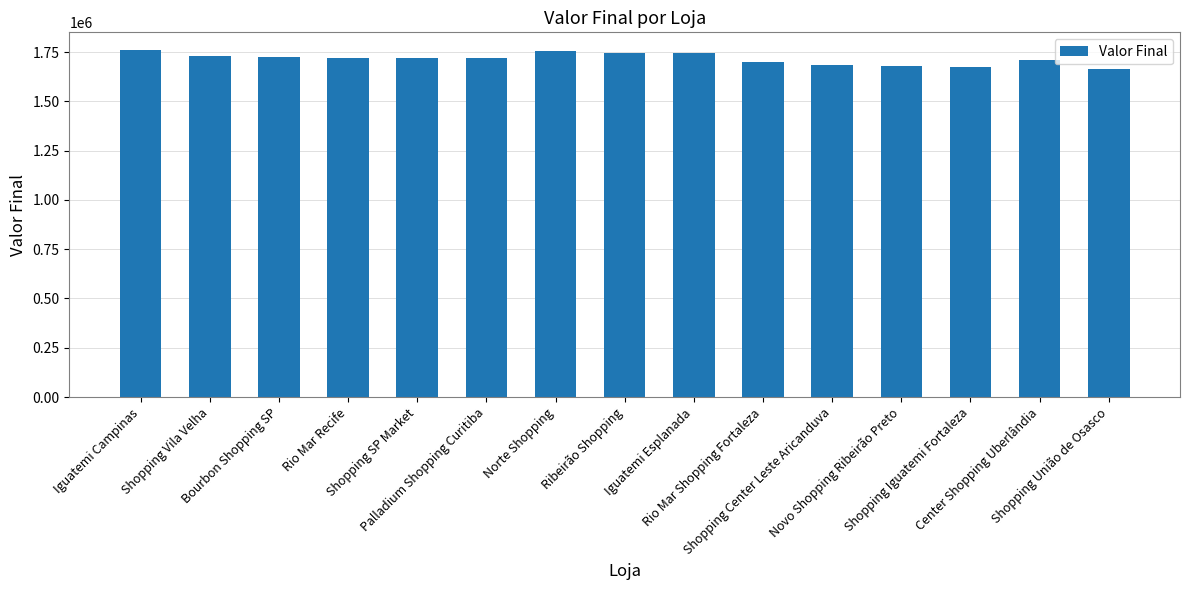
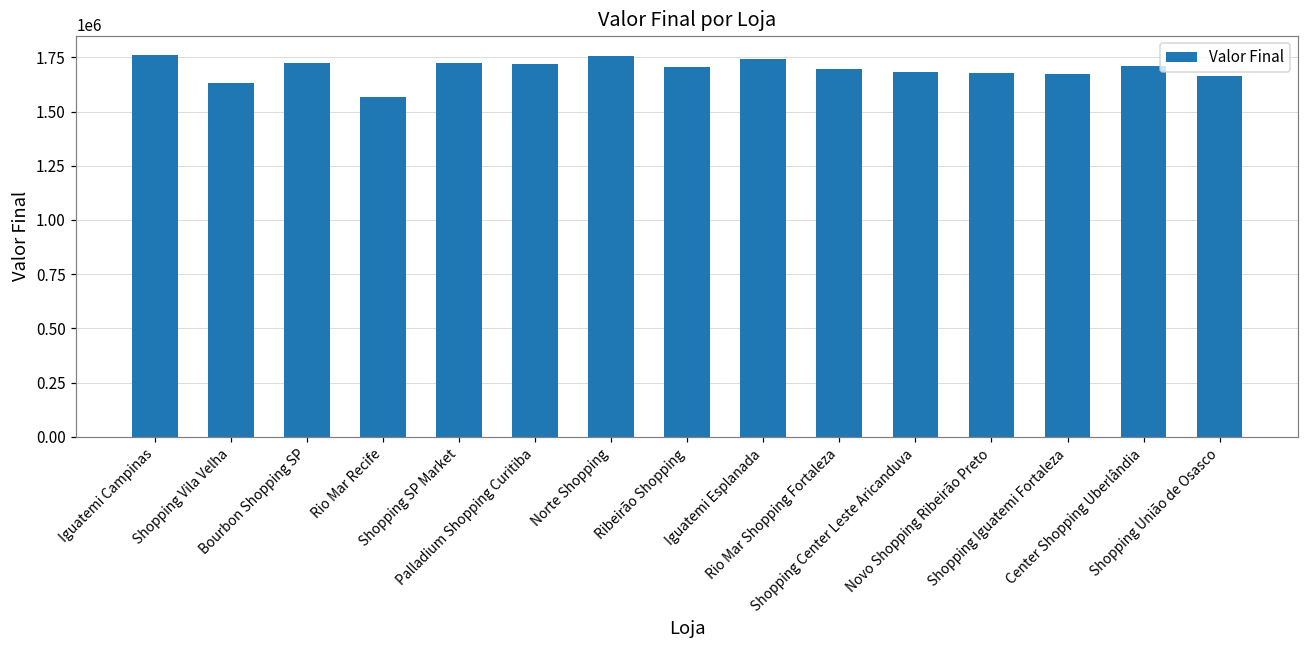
Shopping Vila Velha: 1730000 -> 1630000
Rio Mar Recife: 1720000 -> 1570000
Ribeirão Shopping: 1750000 -> 1710000
